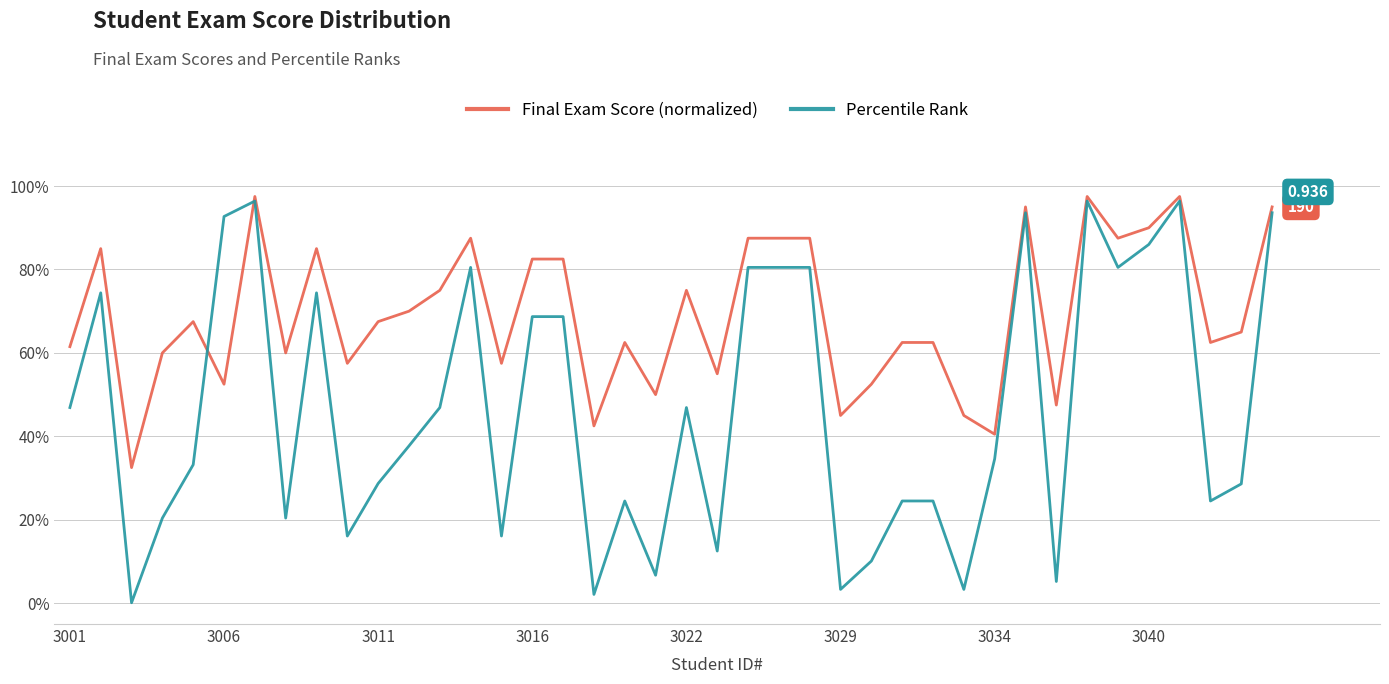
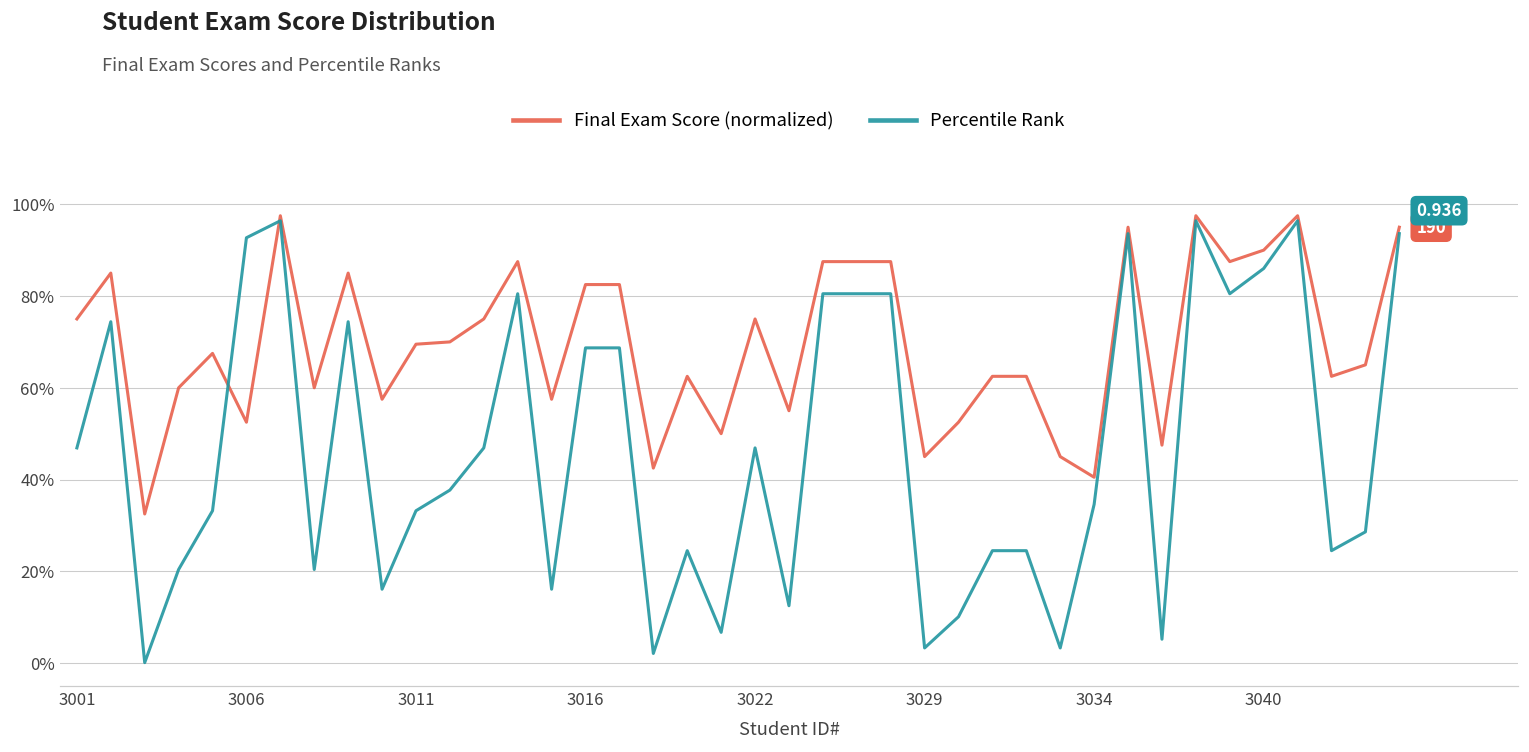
Final Exam Score (normalized), 3001: 62% -> 75%
Final Exam Score (normalized), 3011: 68% -> 70%
Percentile Rank, 3011: 29% -> 33%
